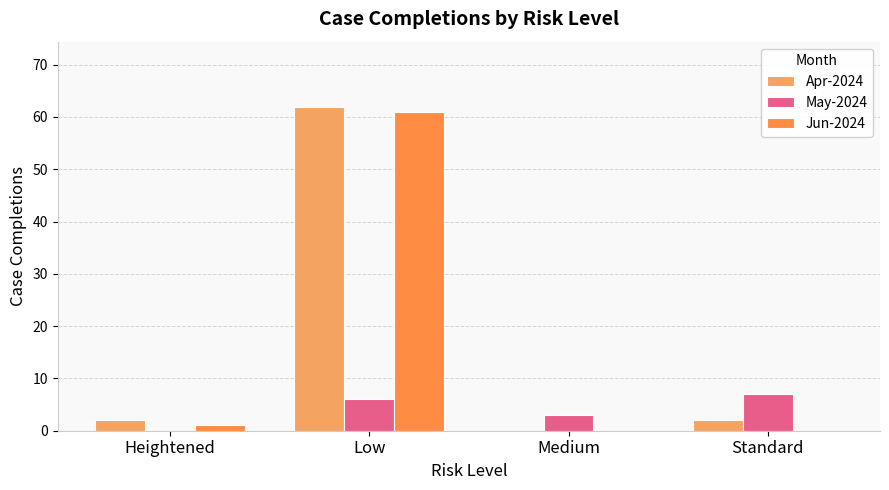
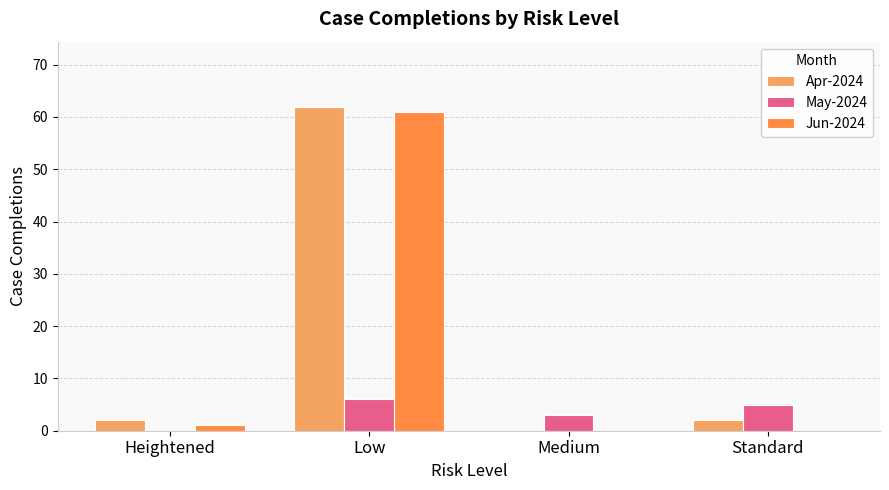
May-2024, Standard: 7 -> 5
